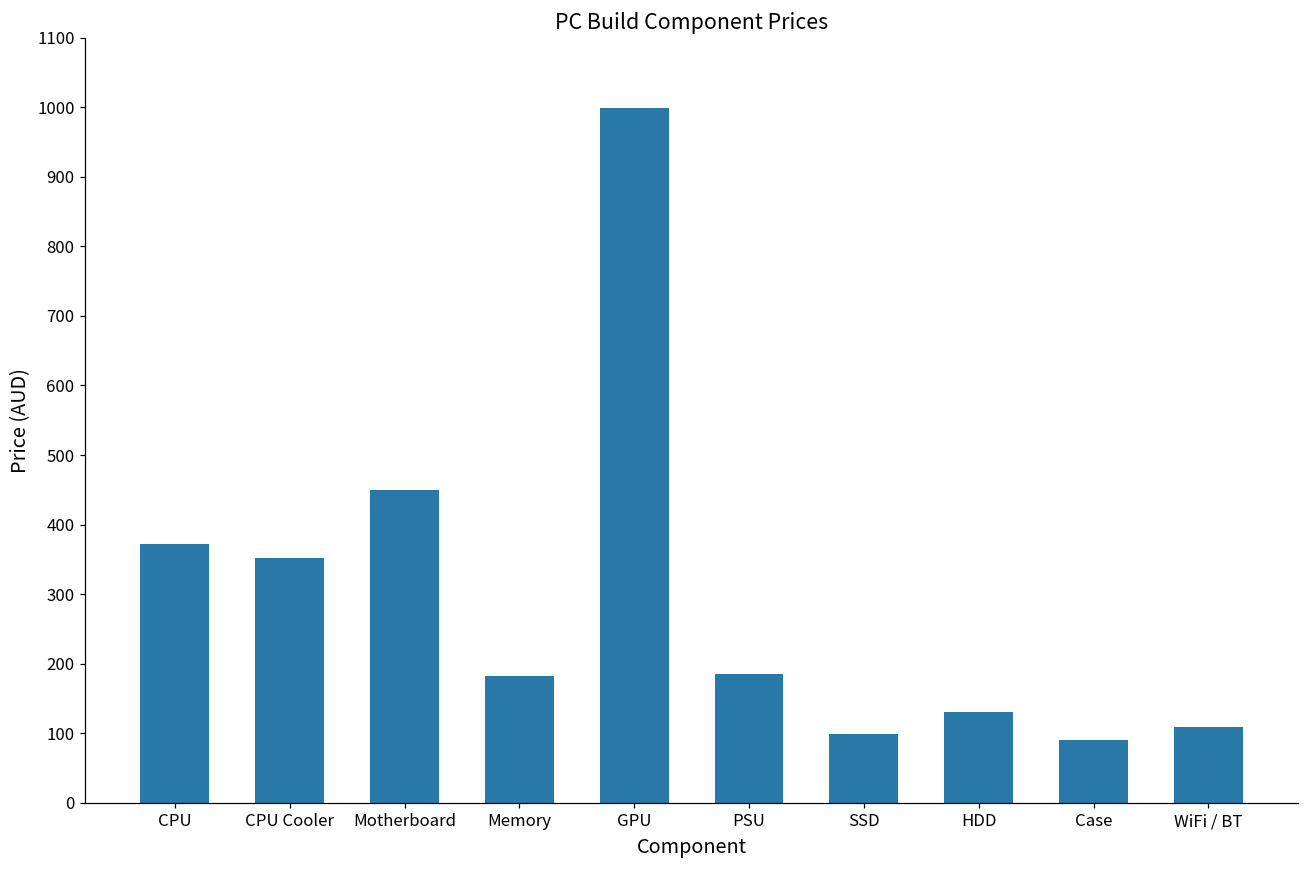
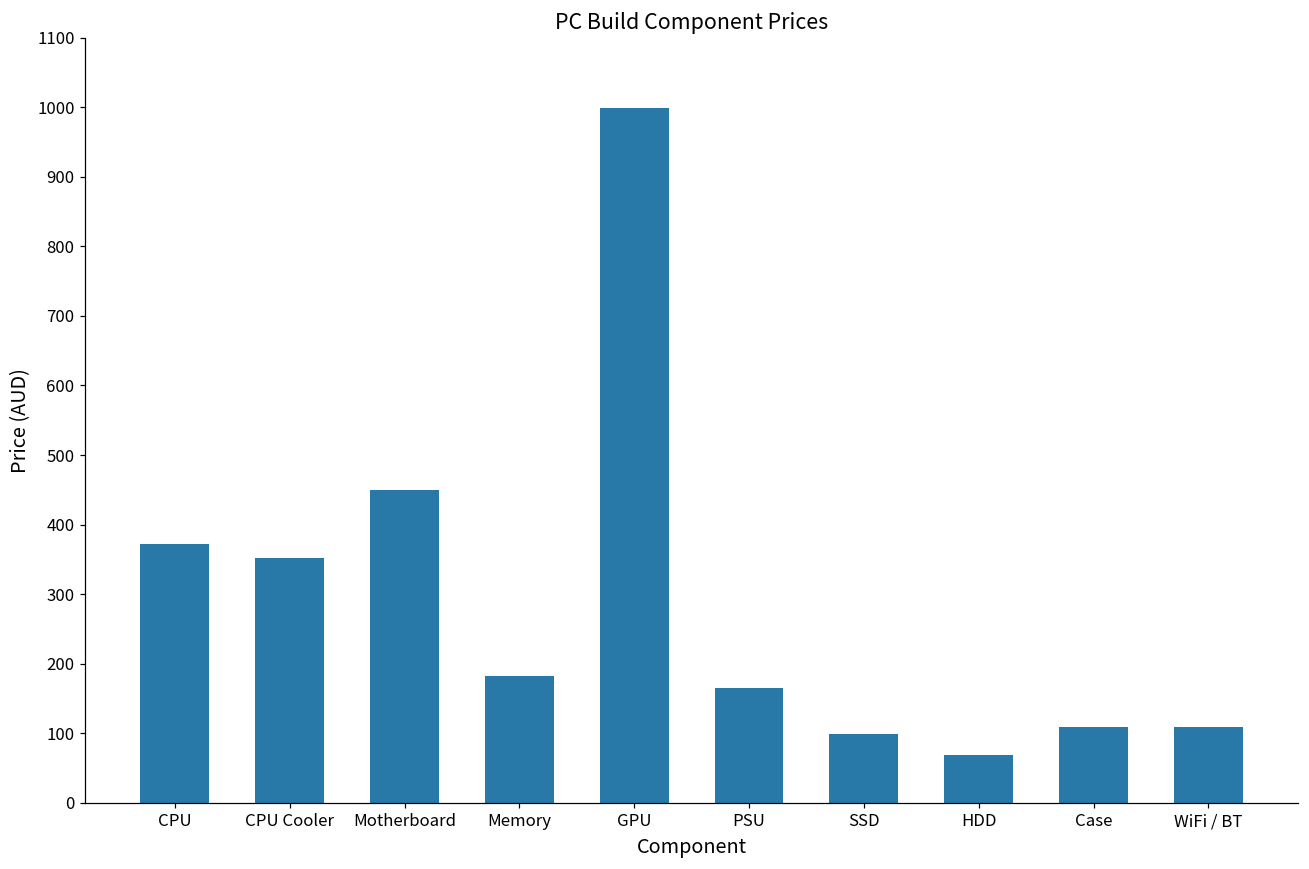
PSU: 190 -> 170
HDD: 130 -> 70
Case: 90 -> 110
